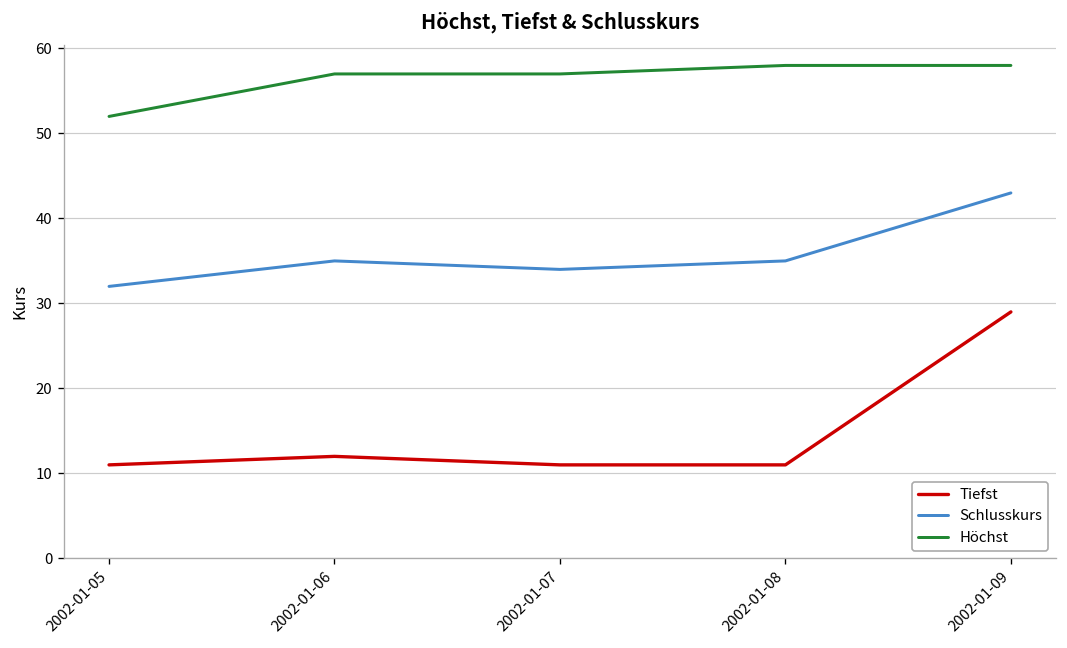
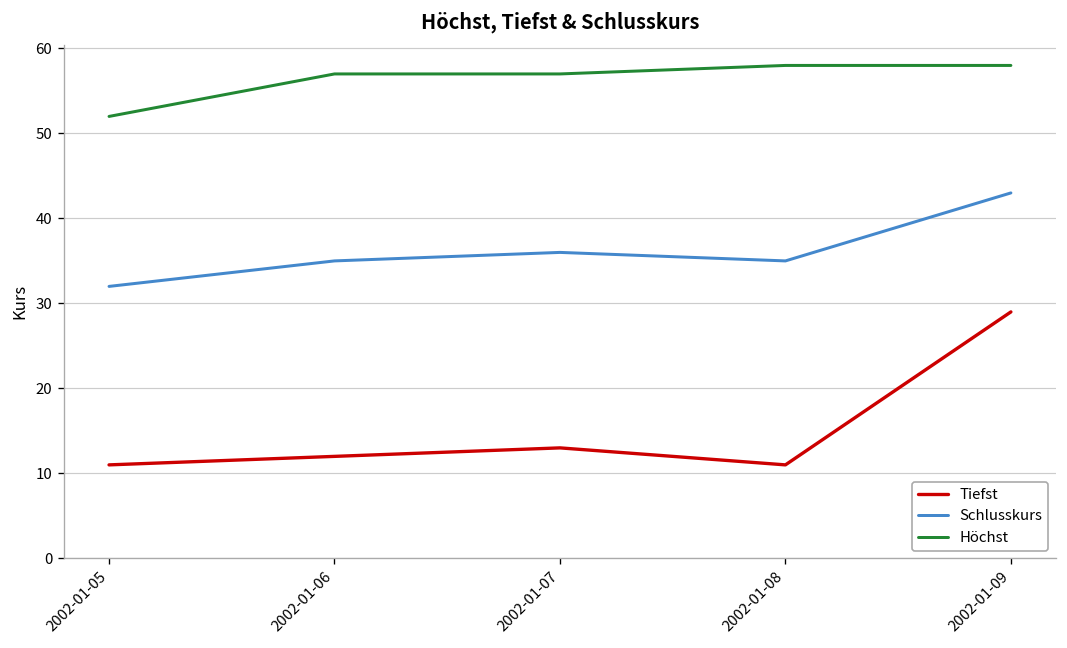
Tiefst, 2002-01-07: 11 -> 13
Schlusskurs, 2002-01-07: 34 -> 36
